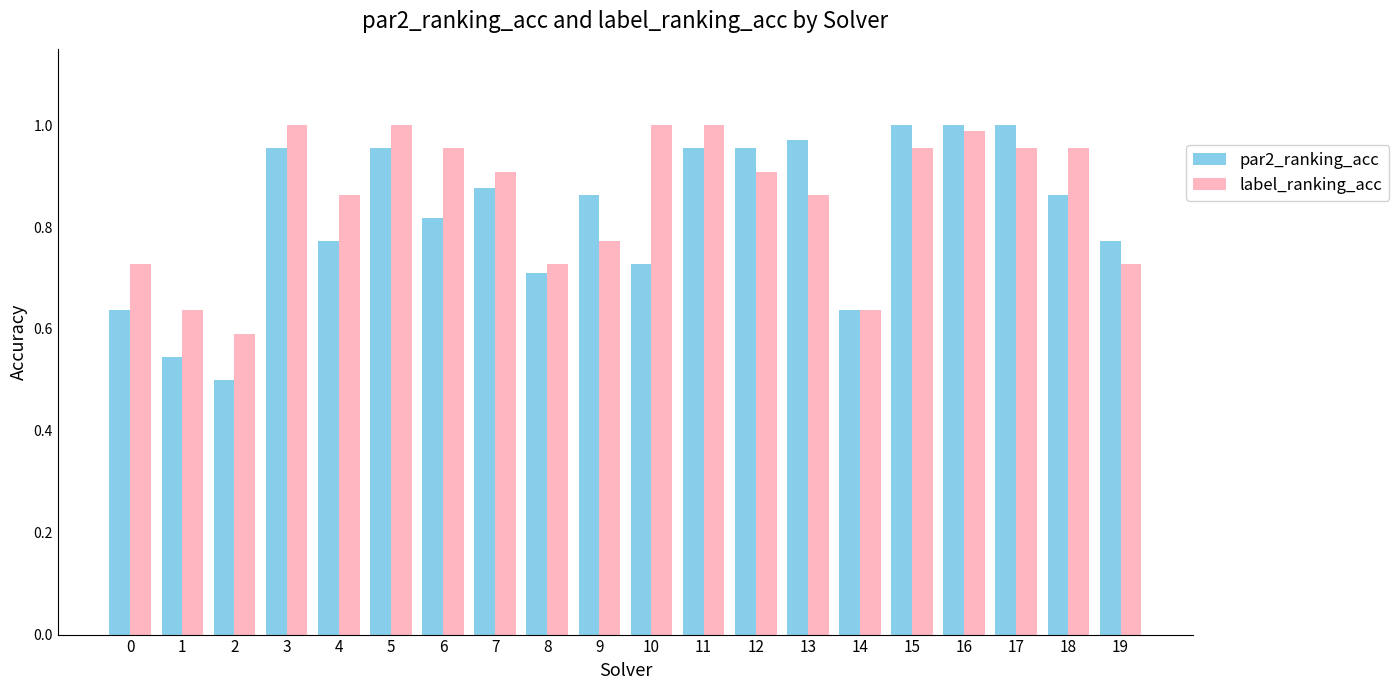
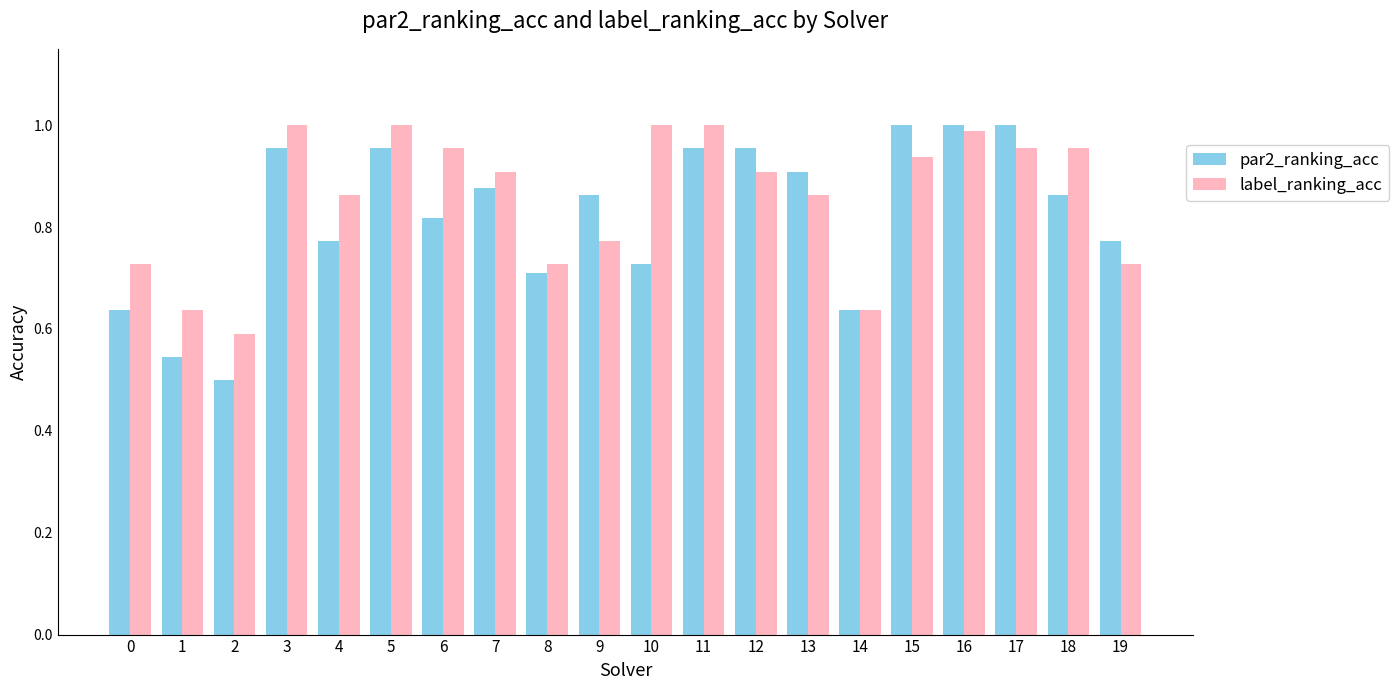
par2_ranking_acc, 13: 0.97 -> 0.91
label_ranking_acc, 15: 0.95 -> 0.94
